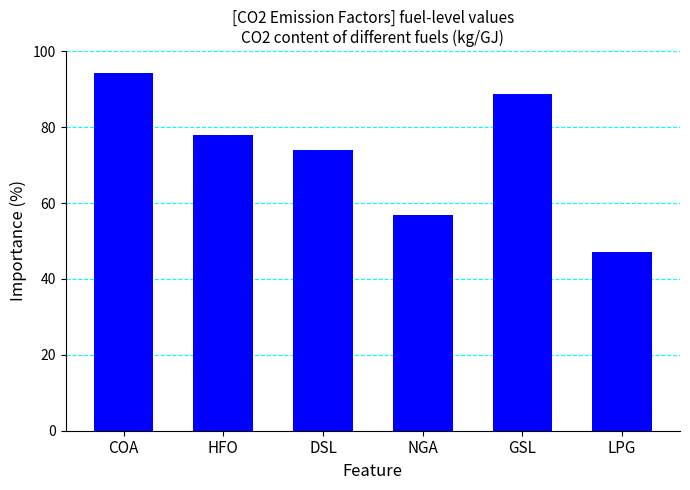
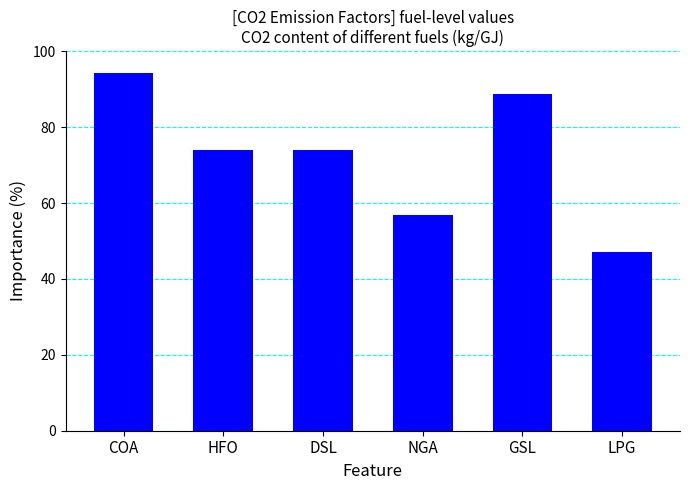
HFO: 78 -> 74
